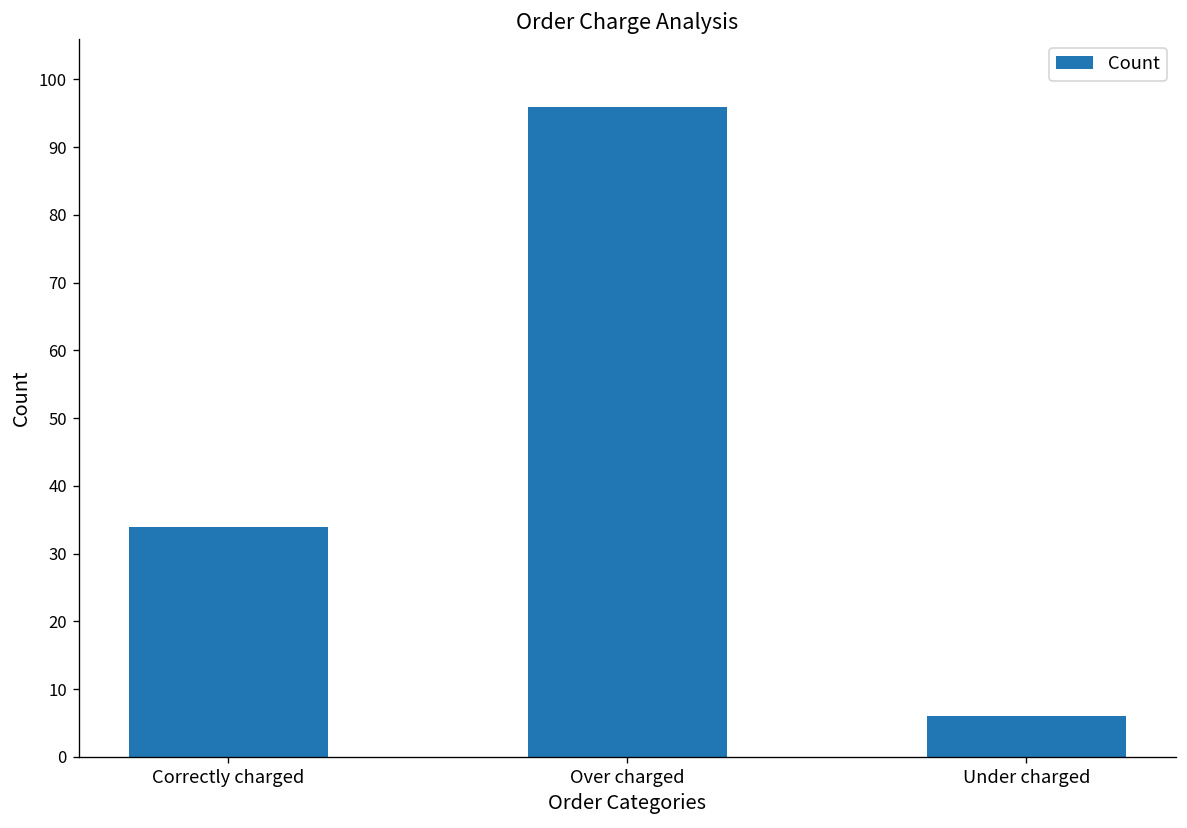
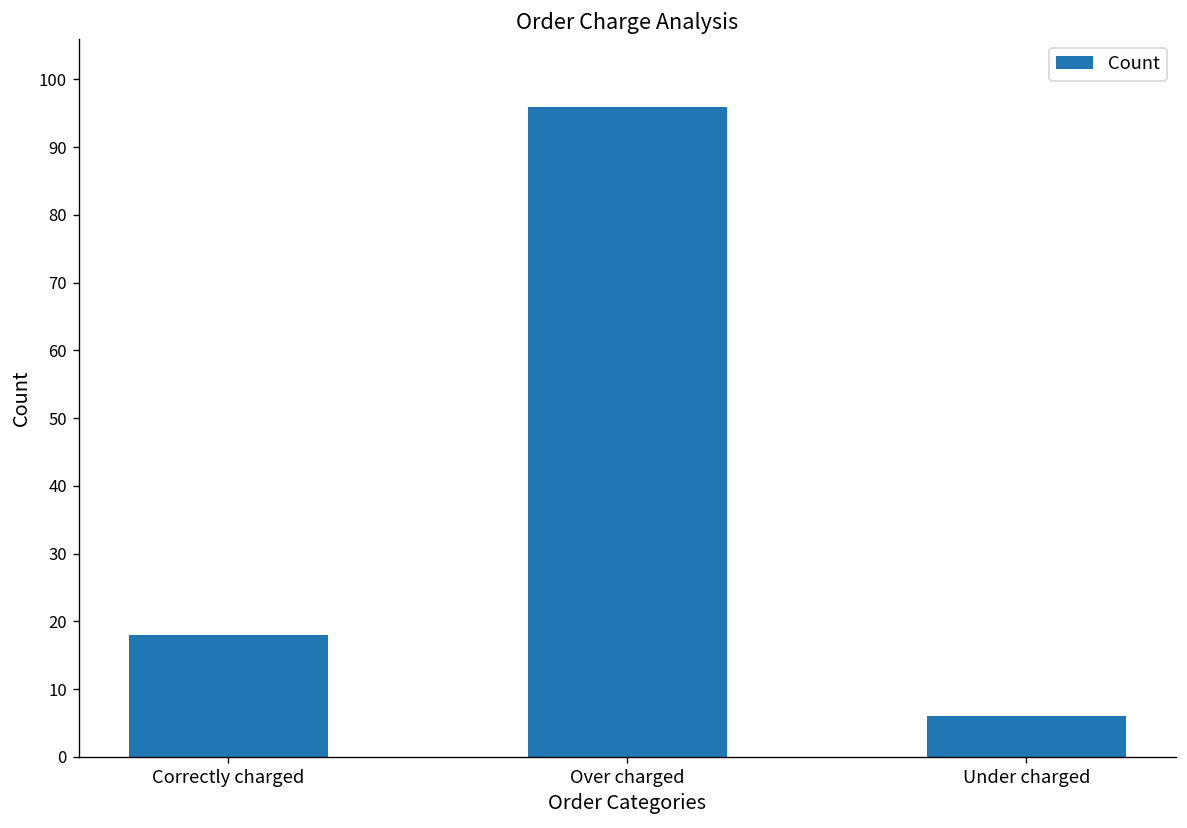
Correctly charged: 34 -> 18
